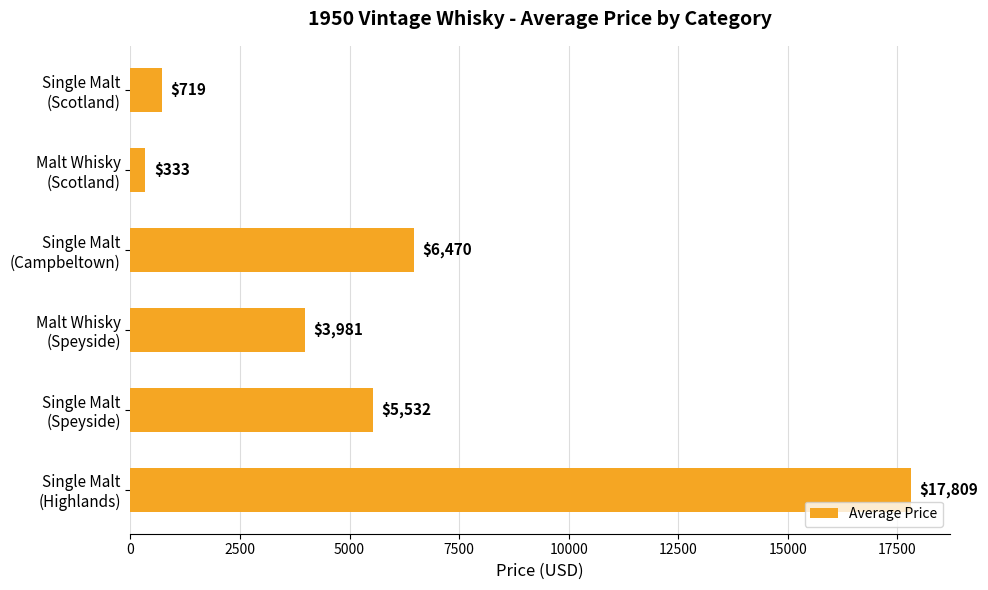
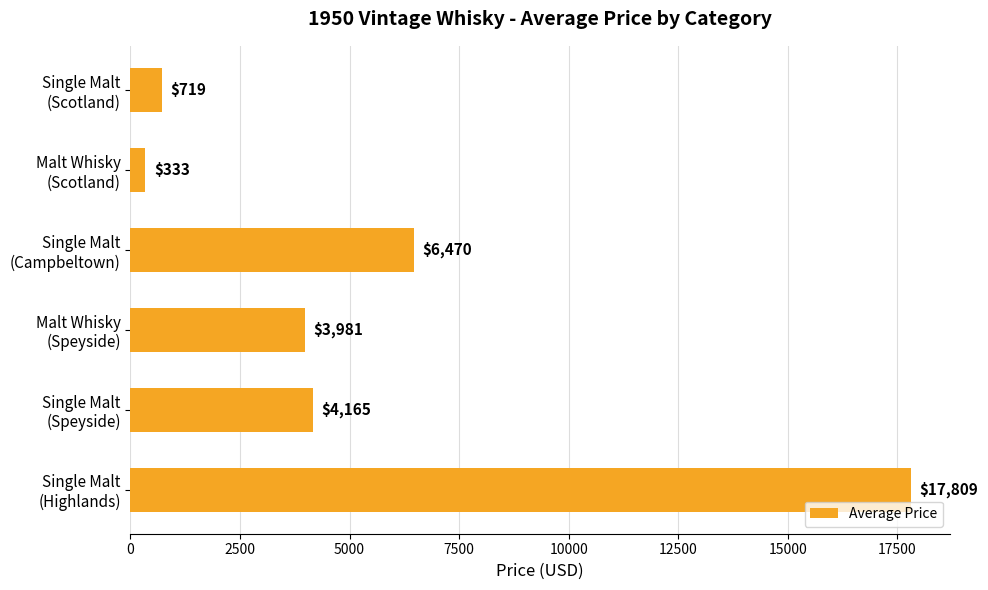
Single Malt (Speyside): $5,532 -> $4,165
